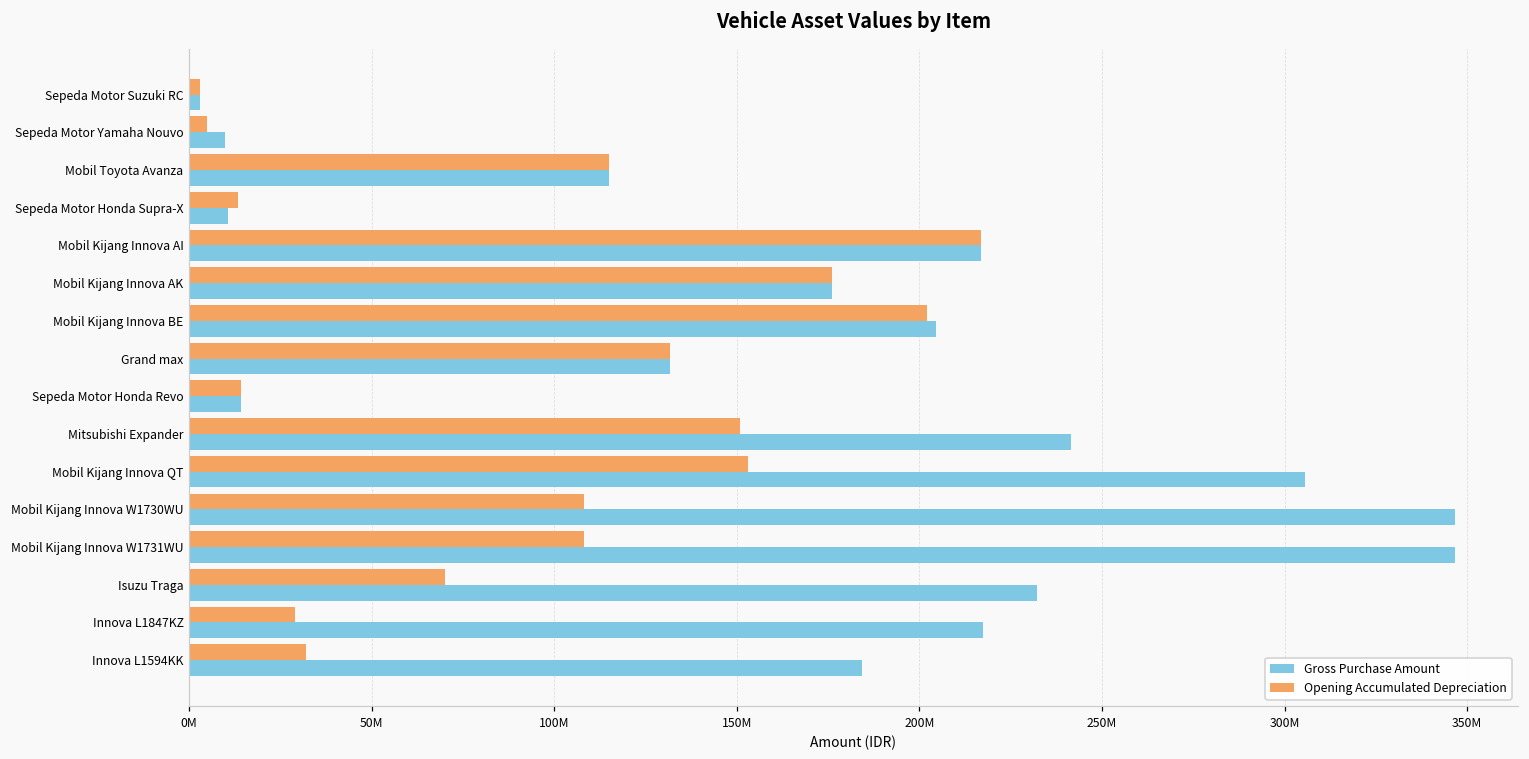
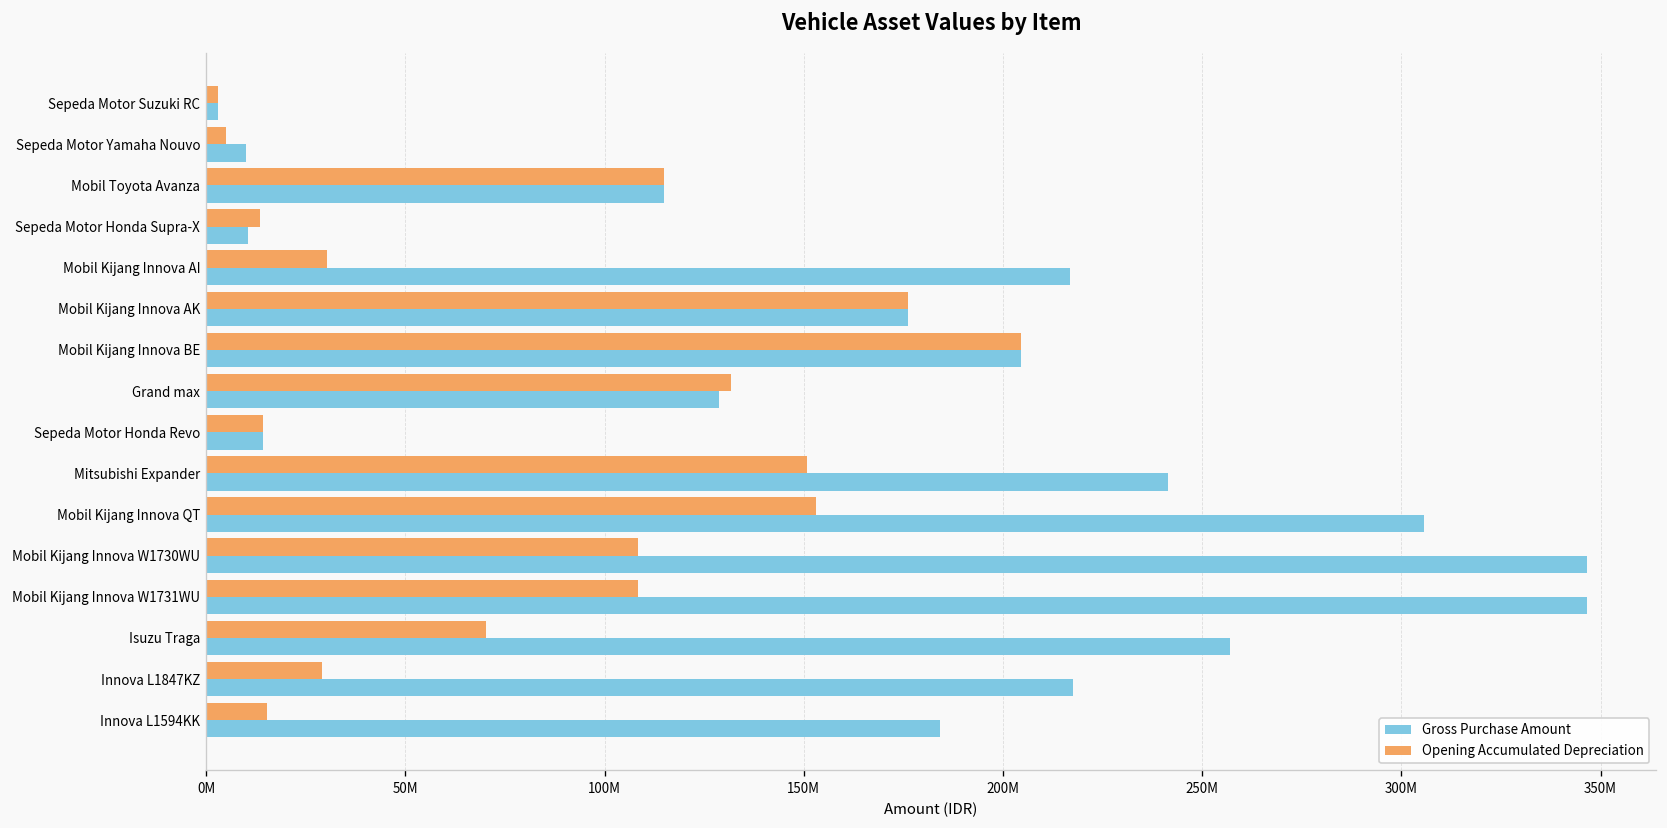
Opening Accumulated Depreciation, Mobil Kijang Innova AI: 217000000 -> 30000000
Opening Accumulated Depreciation, Mobil Kijang Innova BE: 202000000 -> 205000000
Gross Purchase Amount, Grand max: 132000000 -> 129000000
Gross Purchase Amount, Isuzu Traga: 232000000 -> 257000000
Opening Accumulated Depreciation, Innova L1594KK: 32000000 -> 15000000
